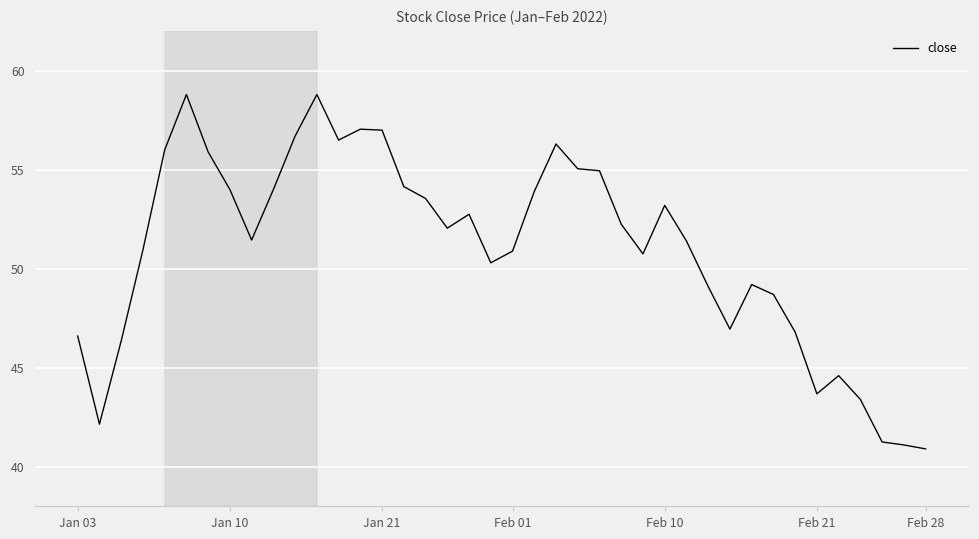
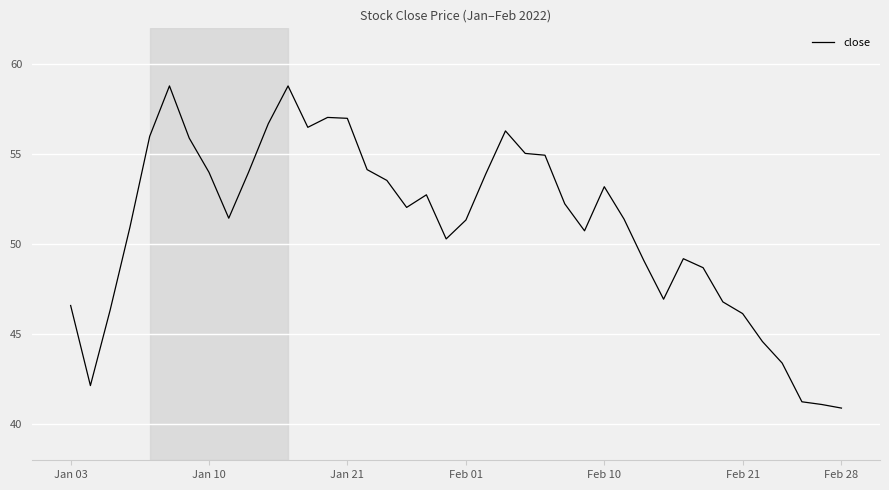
Feb 01: 50.9 -> 51.4
Feb 21: 43.7 -> 46.2
